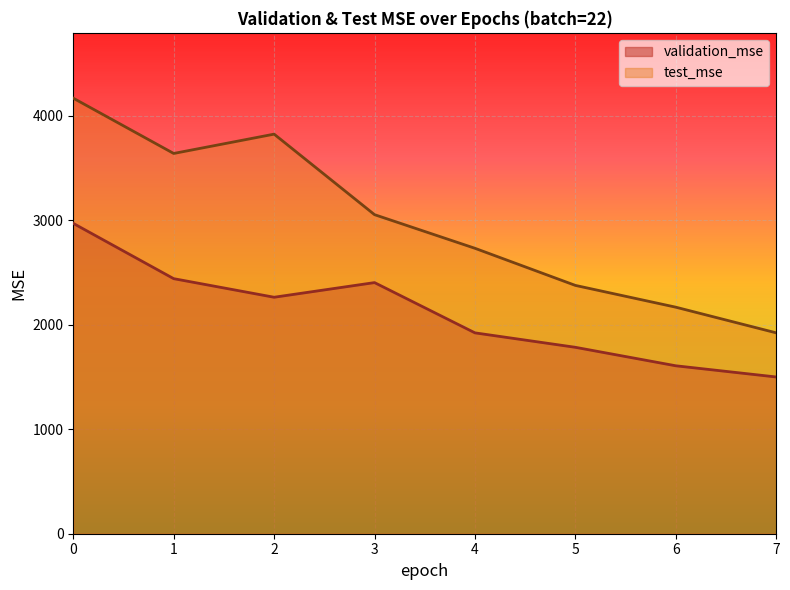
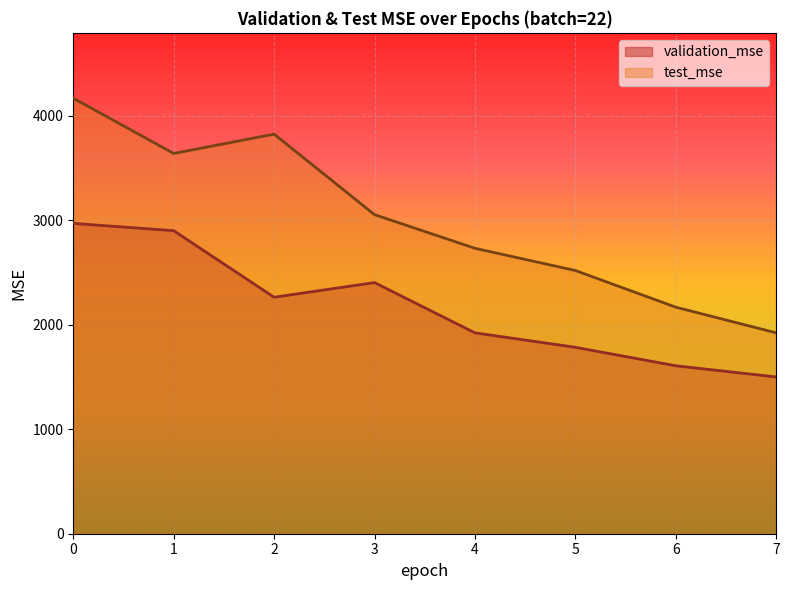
validation_mse, 1: 2440 -> 2900
test_mse, 5: 2380 -> 2520
